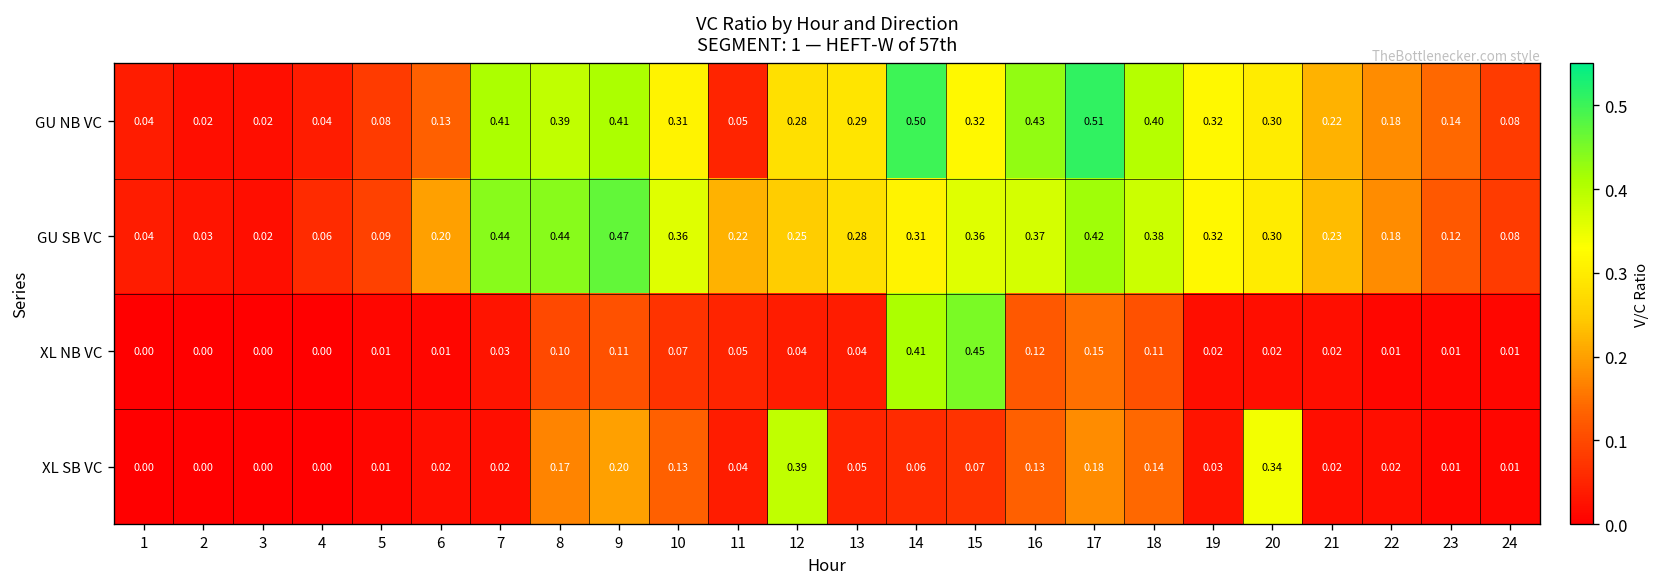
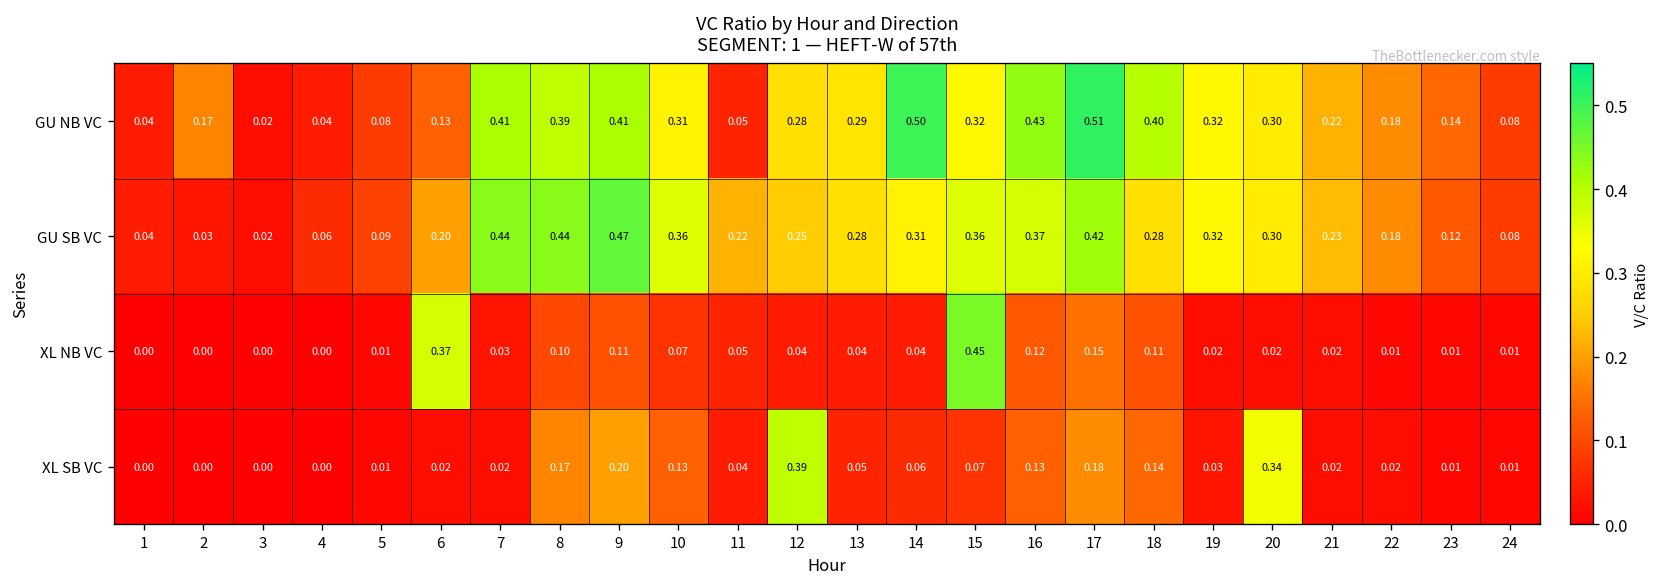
GU NB VC, 2: 0.02 -> 0.17
GU SB VC, 18: 0.38 -> 0.28
XL NB VC, 6: 0.01 -> 0.37
XL NB VC, 14: 0.41 -> 0.04
